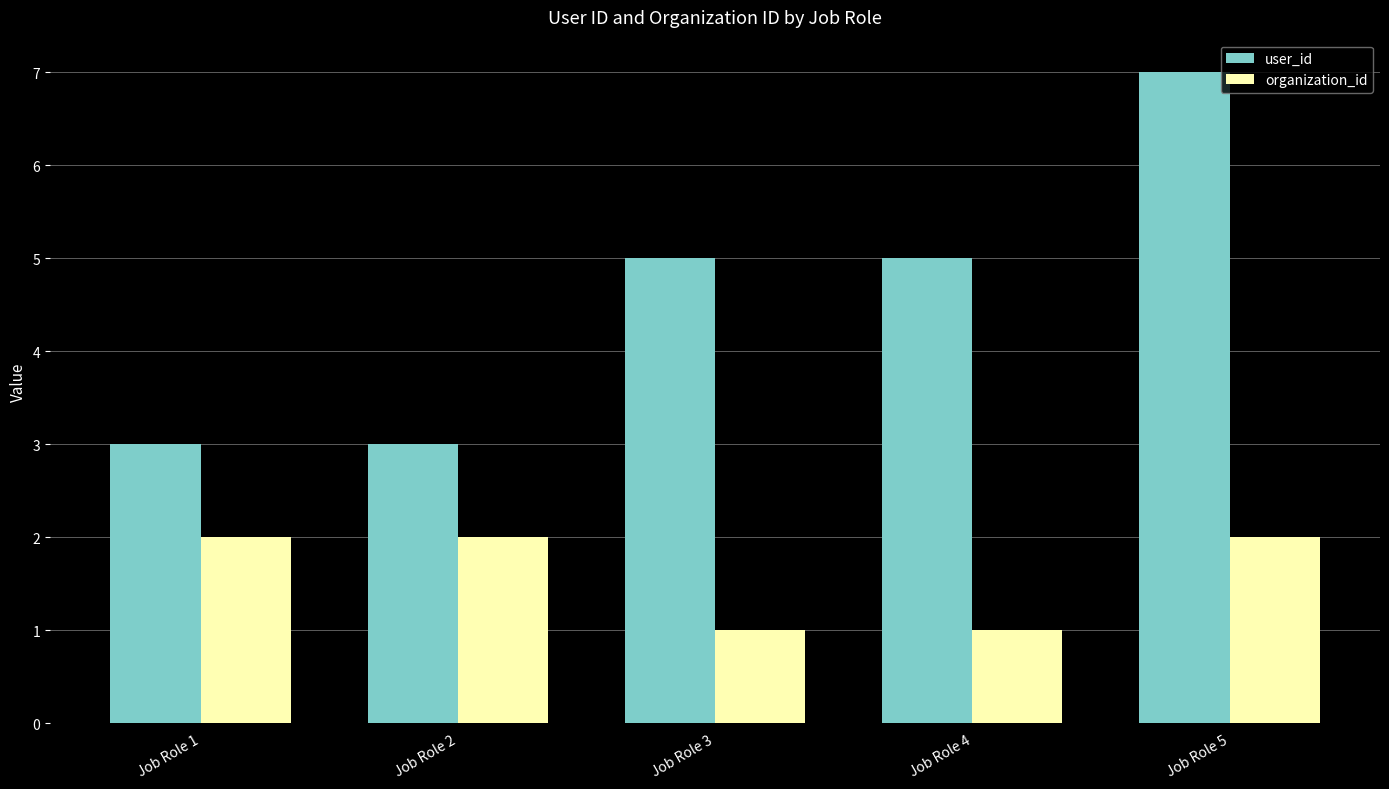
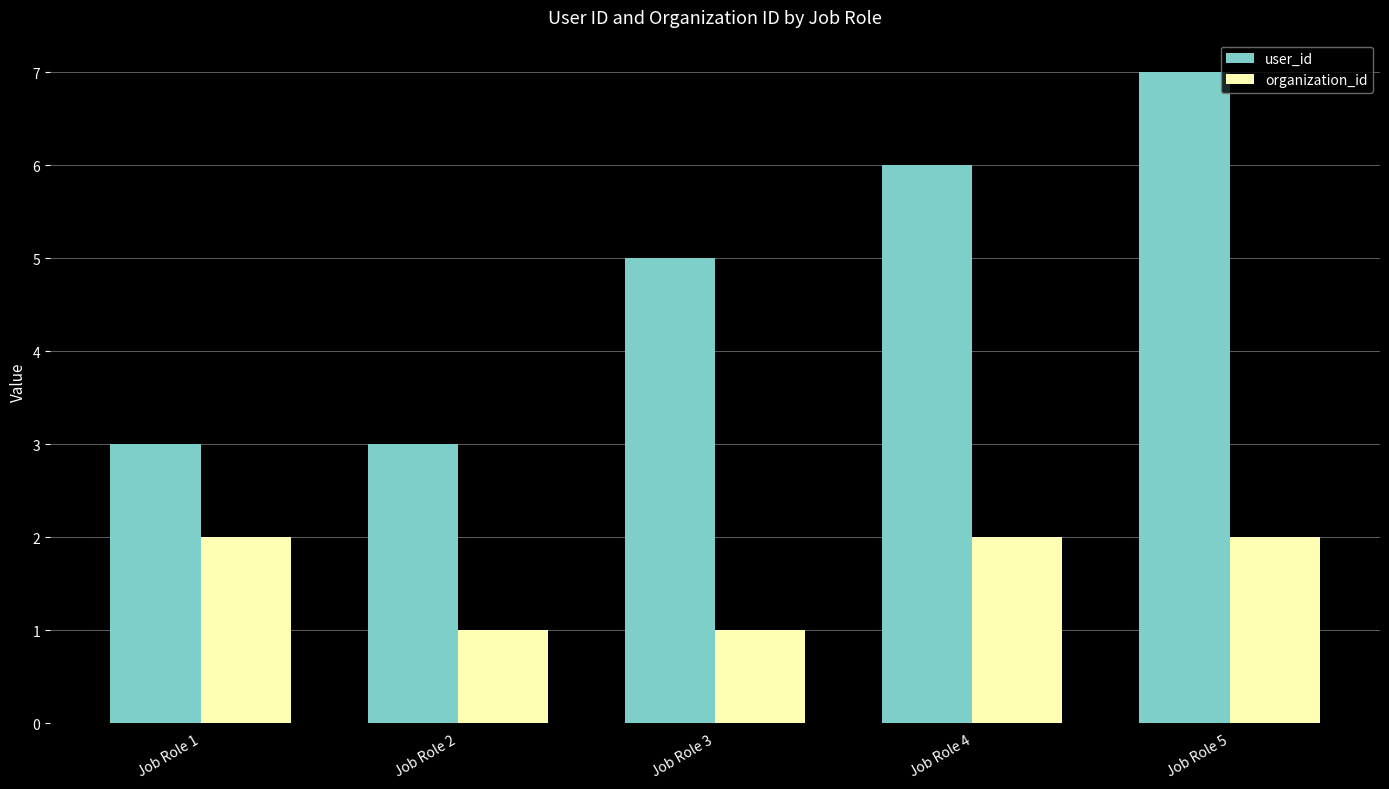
organization_id, Job Role 2: 2 -> 1
user_id, Job Role 4: 5 -> 6
organization_id, Job Role 4: 1 -> 2
